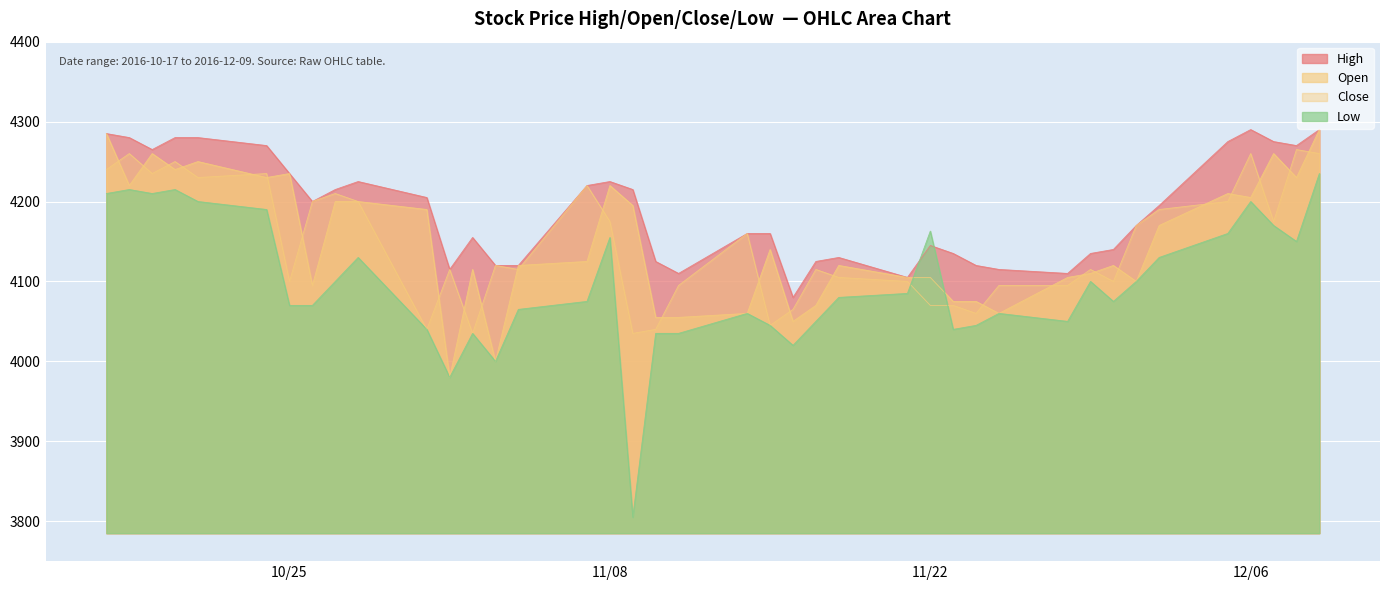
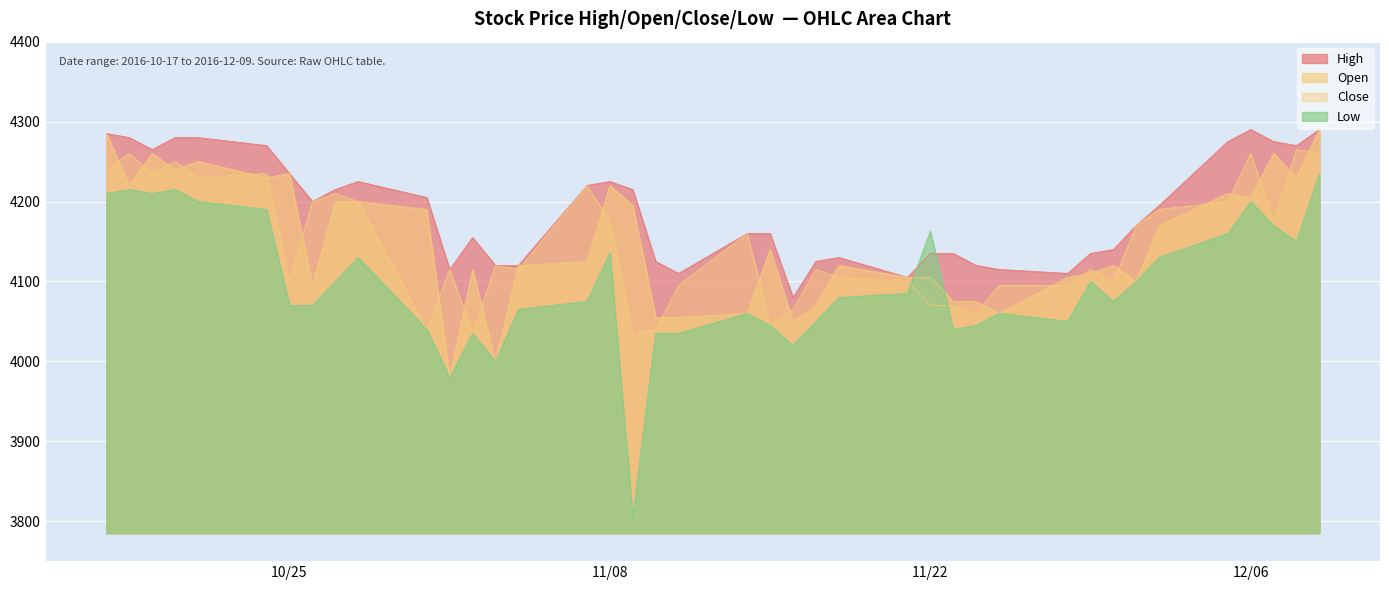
Low, 11/08: 4160 -> 4140
High, 11/22: 4150 -> 4140
